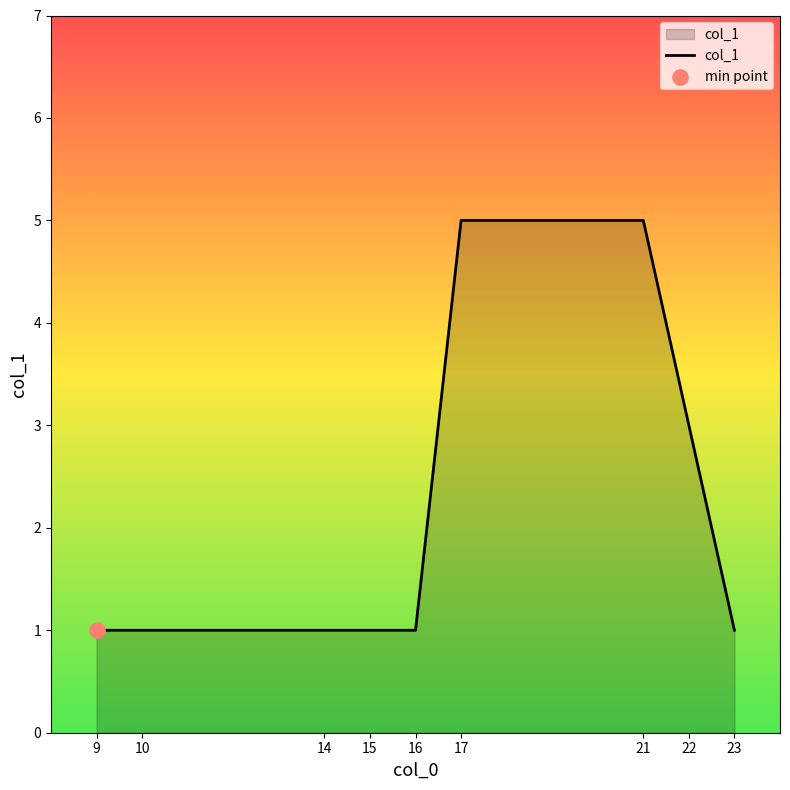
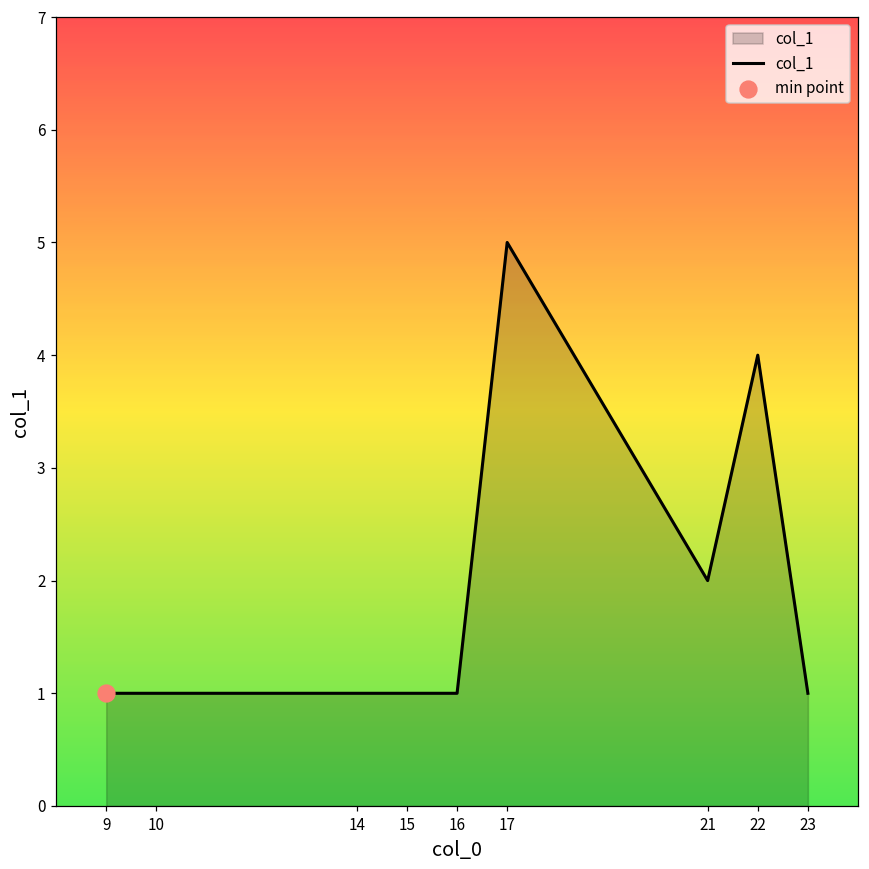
col_1, 21: 5 -> 2
col_1, 22: 3 -> 4
